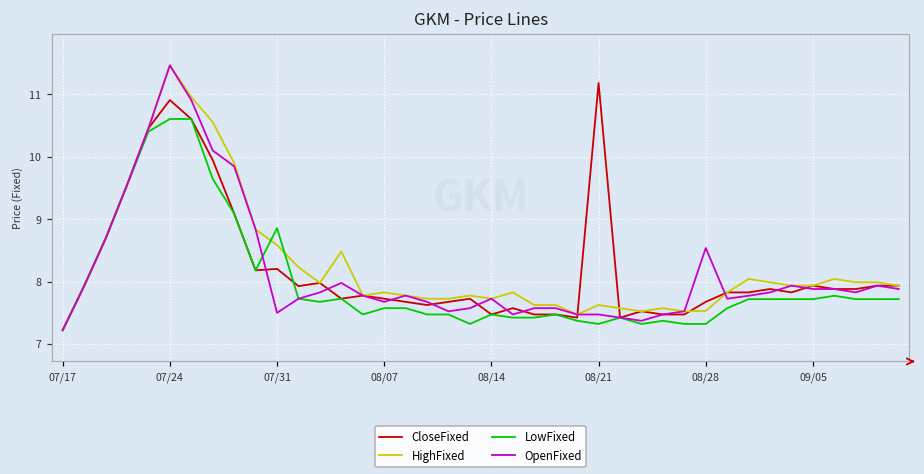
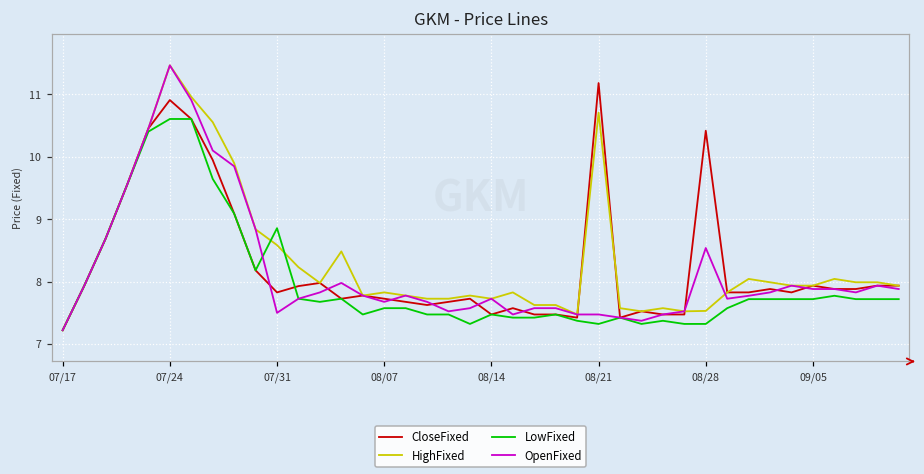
CloseFixed, 07/31: 8.2 -> 7.8
HighFixed, 08/21: 7.6 -> 10.7
CloseFixed, 08/28: 7.7 -> 10.4
